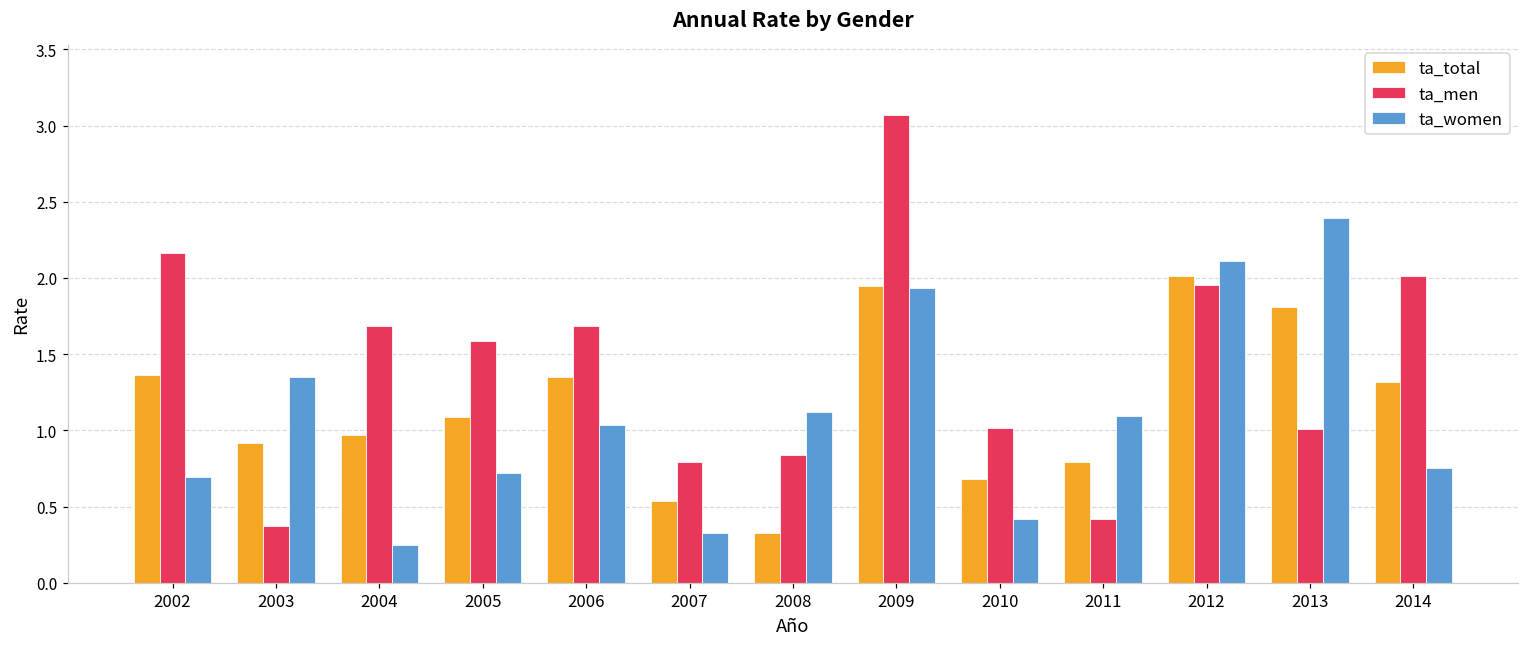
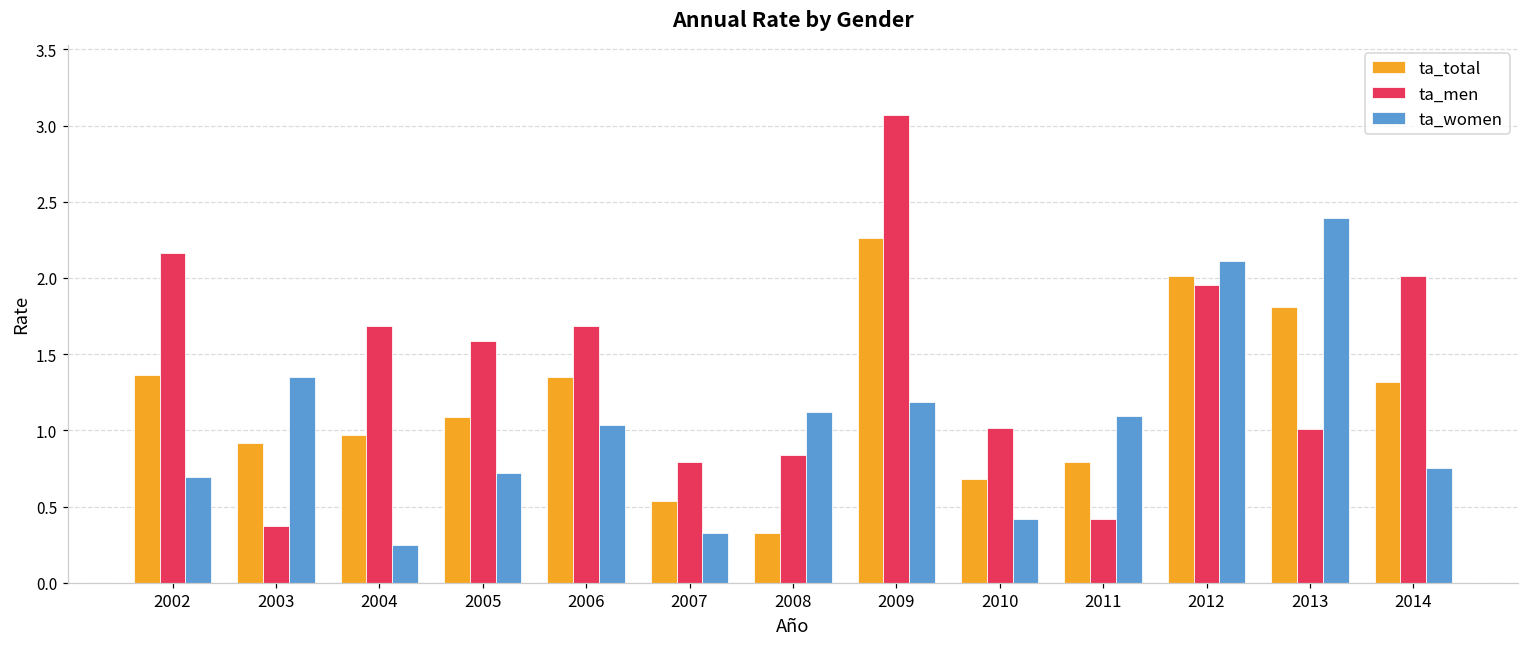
ta_total, 2009: 1.95 -> 2.26
ta_women, 2009: 1.93 -> 1.18
